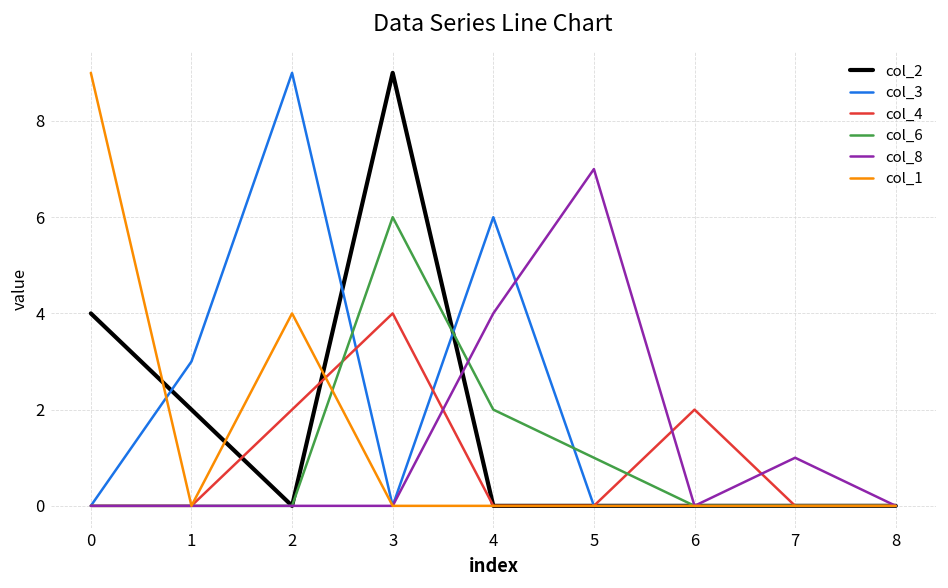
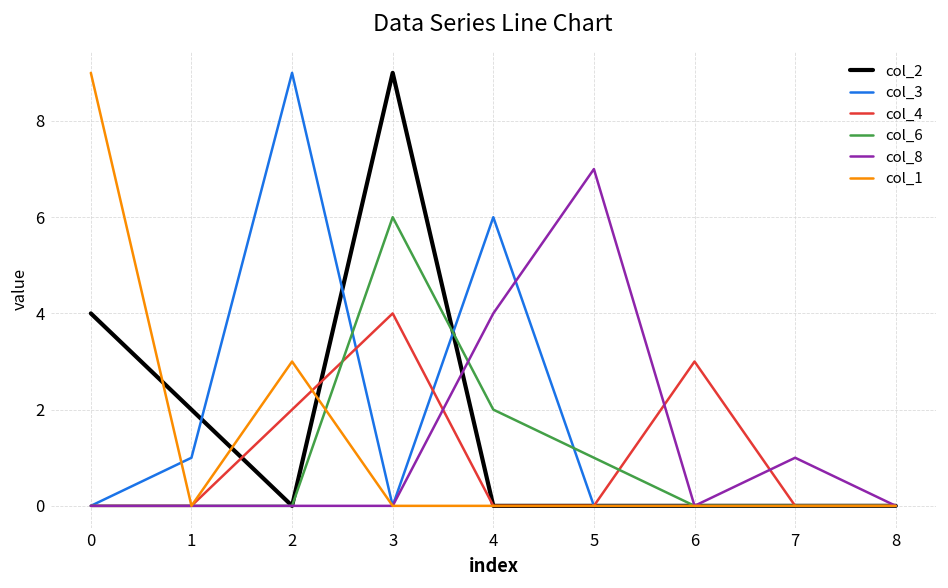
col_3, 1: 3 -> 1
col_1, 2: 4 -> 3
col_4, 6: 2 -> 3
